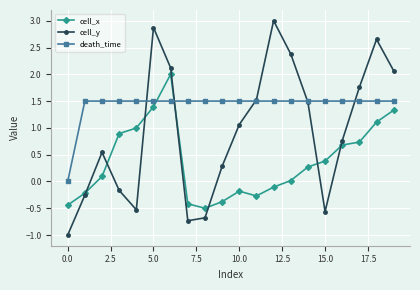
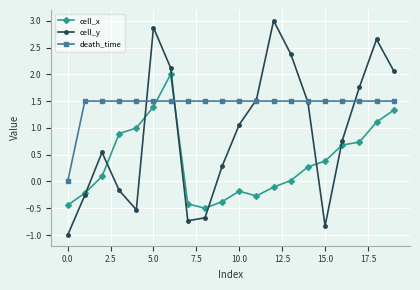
cell_y, 15.0: -0.6 -> -0.8
